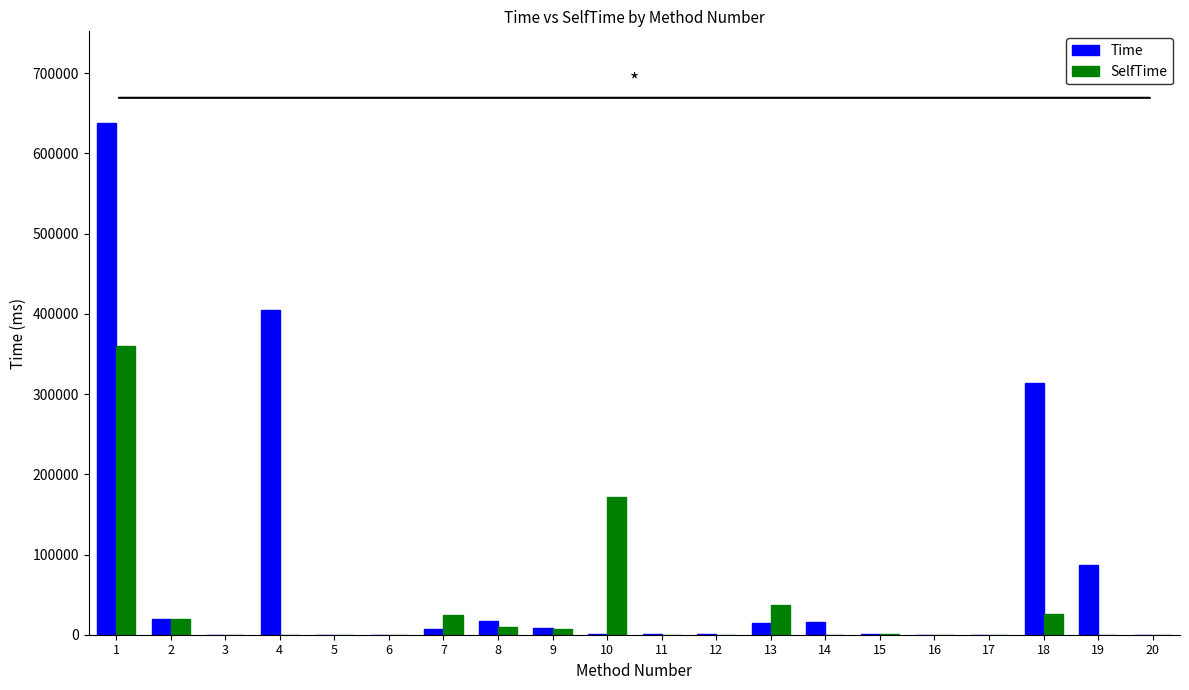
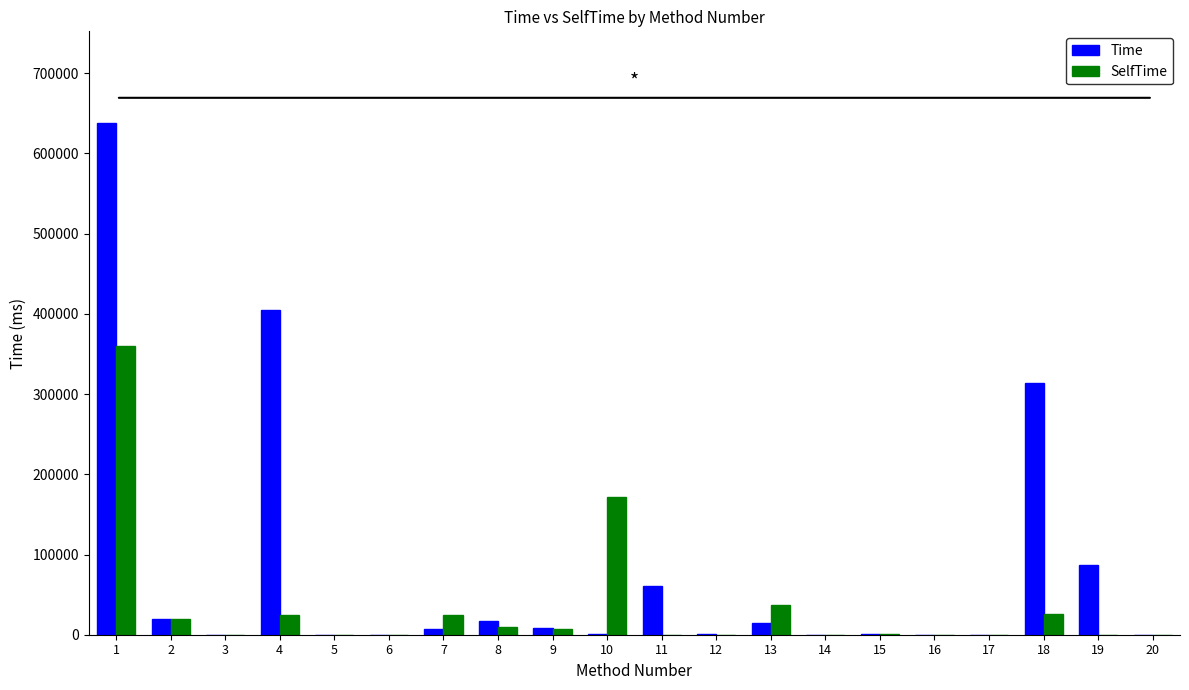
SelfTime, 4: 0 -> 20000
Time, 11: 0 -> 60000
Time, 14: 20000 -> 0
